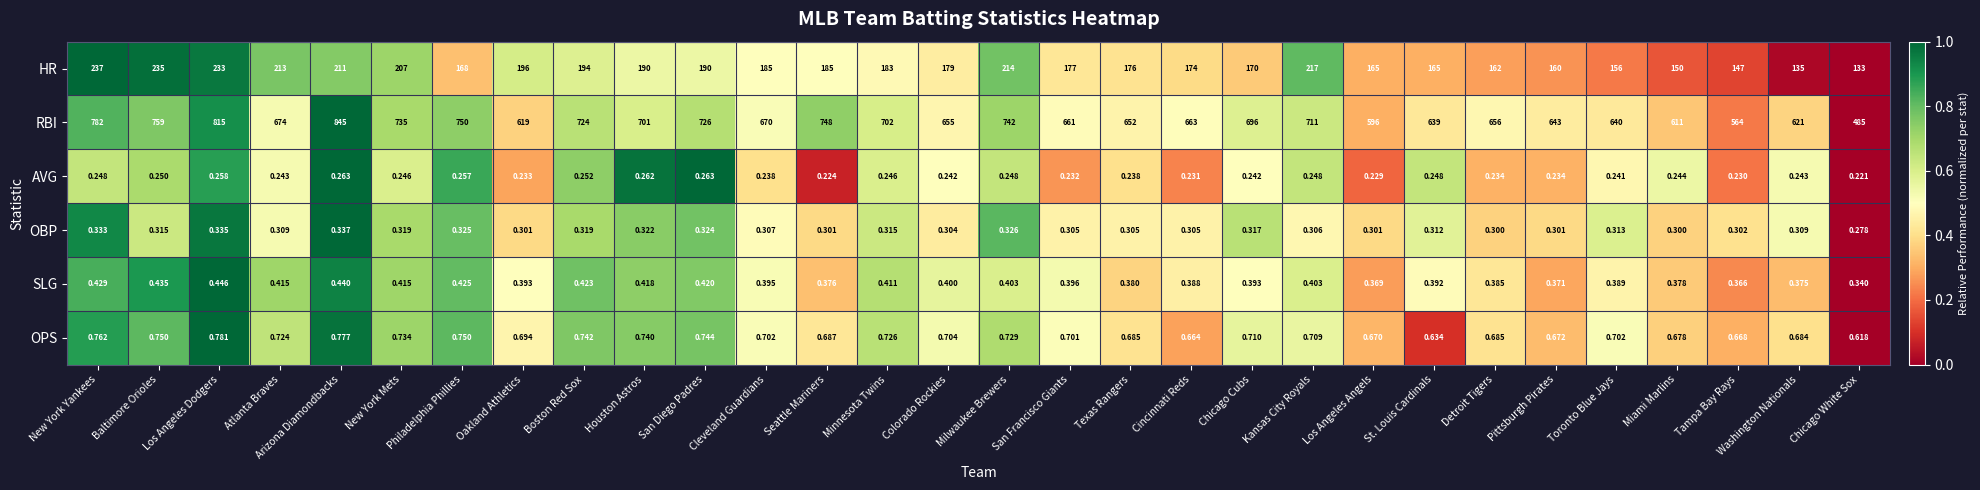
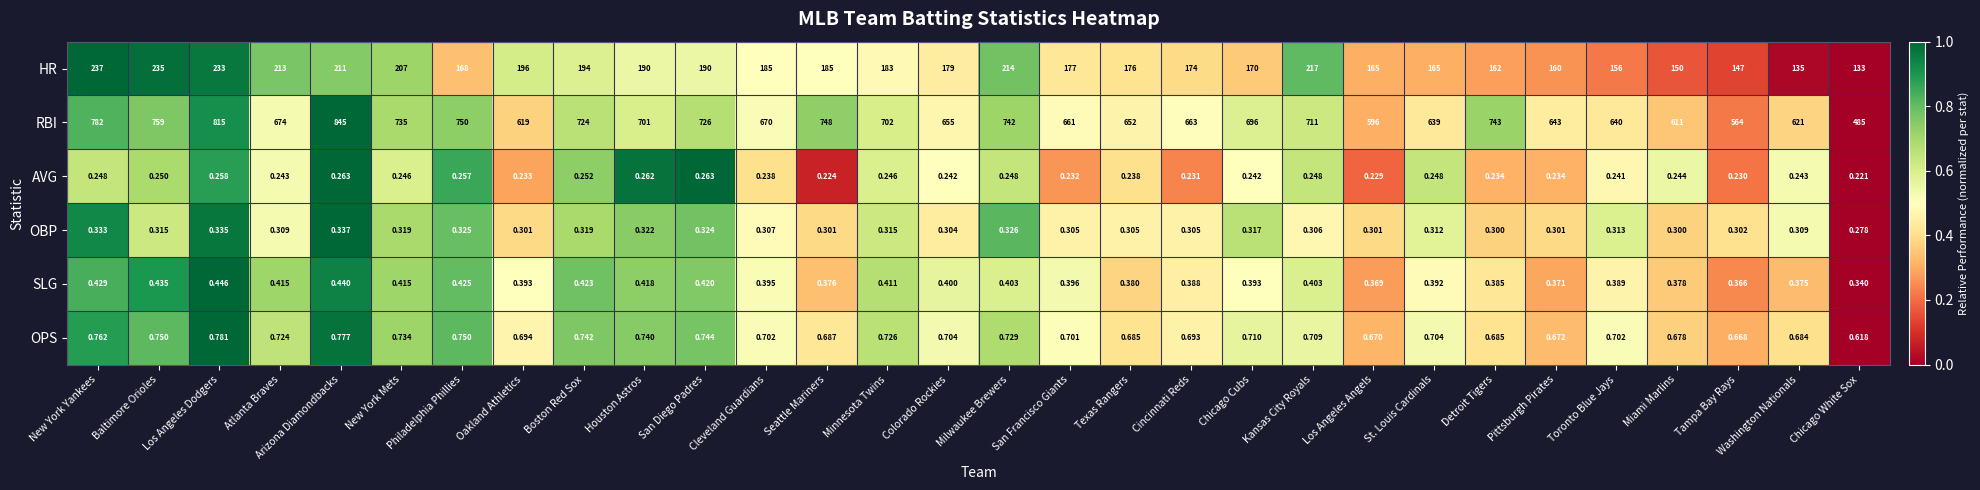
RBI, Detroit Tigers: 656 -> 743
OPS, Cincinnati Reds: 0.664 -> 0.693
OPS, St. Louis Cardinals: 0.634 -> 0.704
